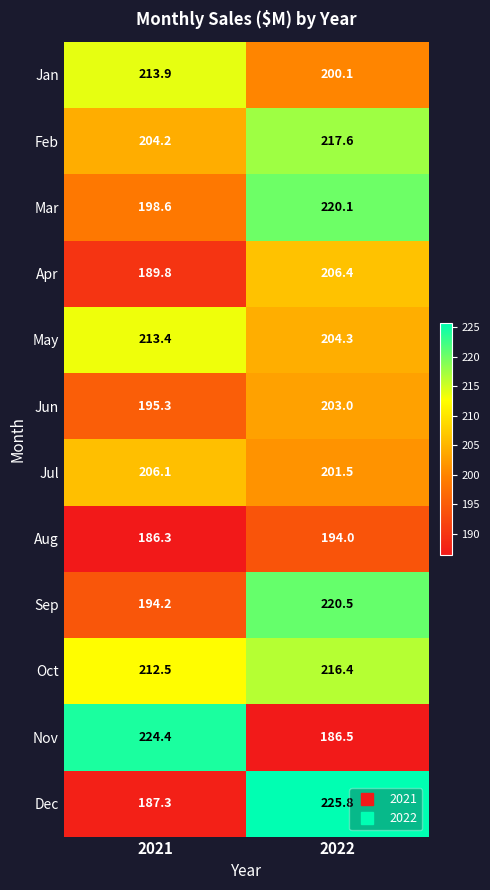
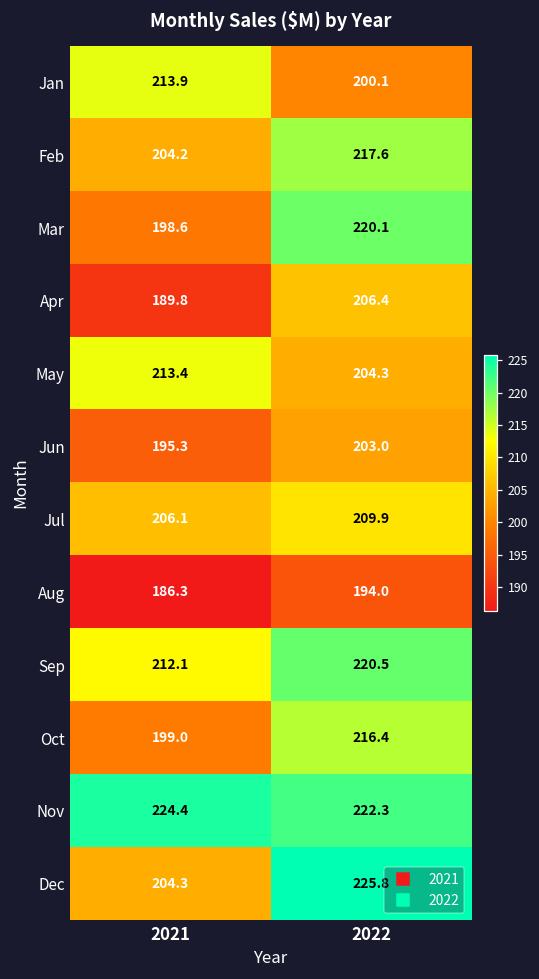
Jul, 2022: 201.5 -> 209.9
Sep, 2021: 194.2 -> 212.1
Oct, 2021: 212.5 -> 199.0
Nov, 2022: 186.5 -> 222.3
Dec, 2021: 187.3 -> 204.3
